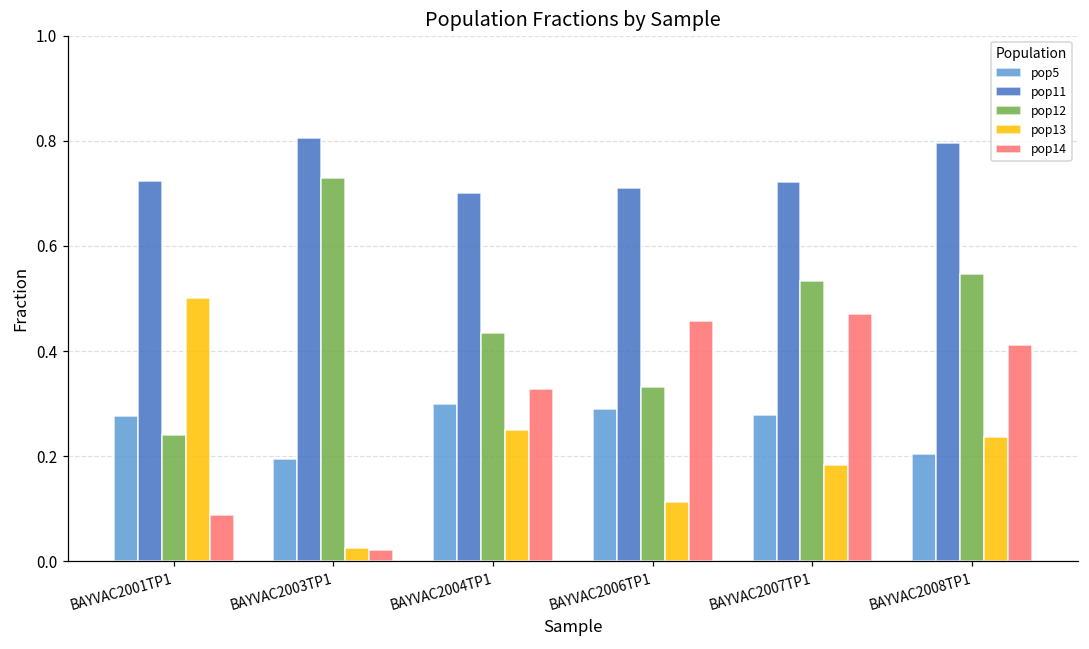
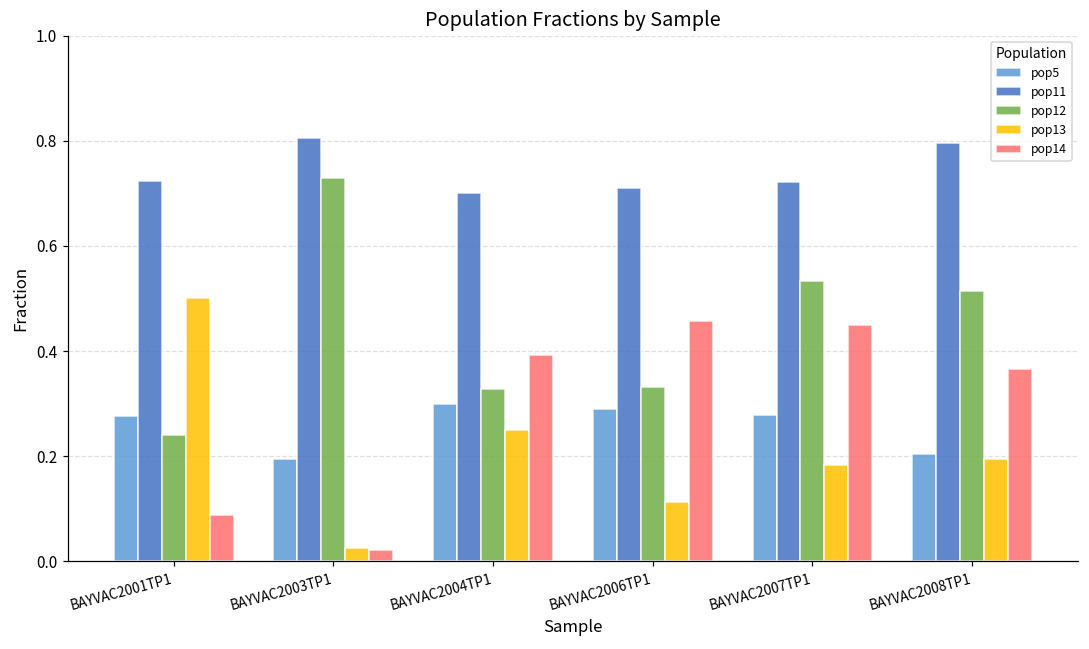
pop12, BAYVAC2004TP1: 0.43 -> 0.33
pop14, BAYVAC2004TP1: 0.33 -> 0.39
pop14, BAYVAC2007TP1: 0.47 -> 0.45
pop12, BAYVAC2008TP1: 0.55 -> 0.51
pop13, BAYVAC2008TP1: 0.24 -> 0.19
pop14, BAYVAC2008TP1: 0.41 -> 0.37
